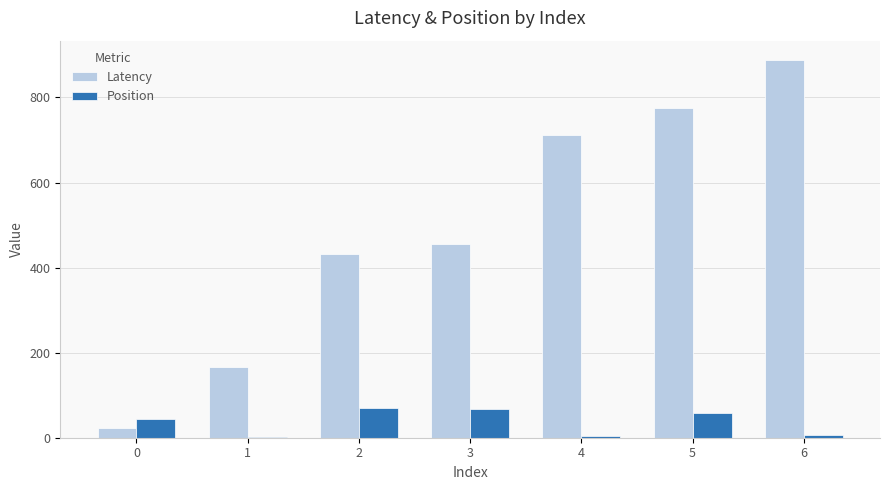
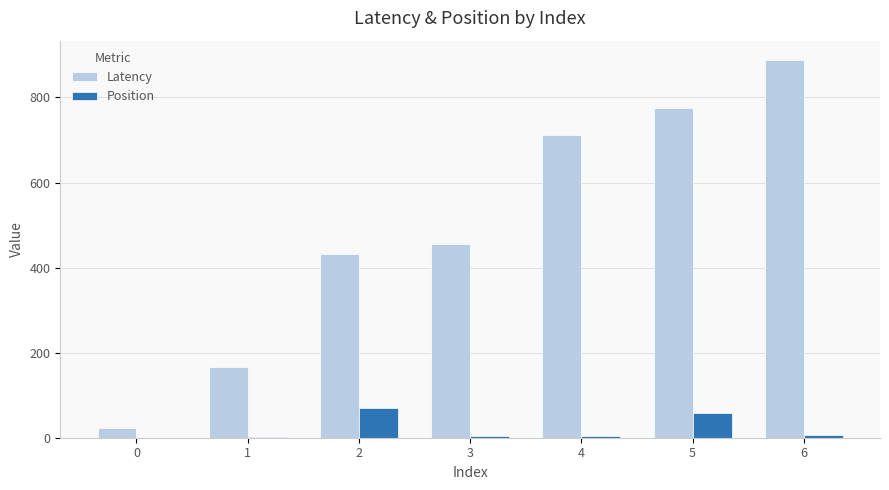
Position, 0: 40 -> 0
Position, 3: 70 -> 0
